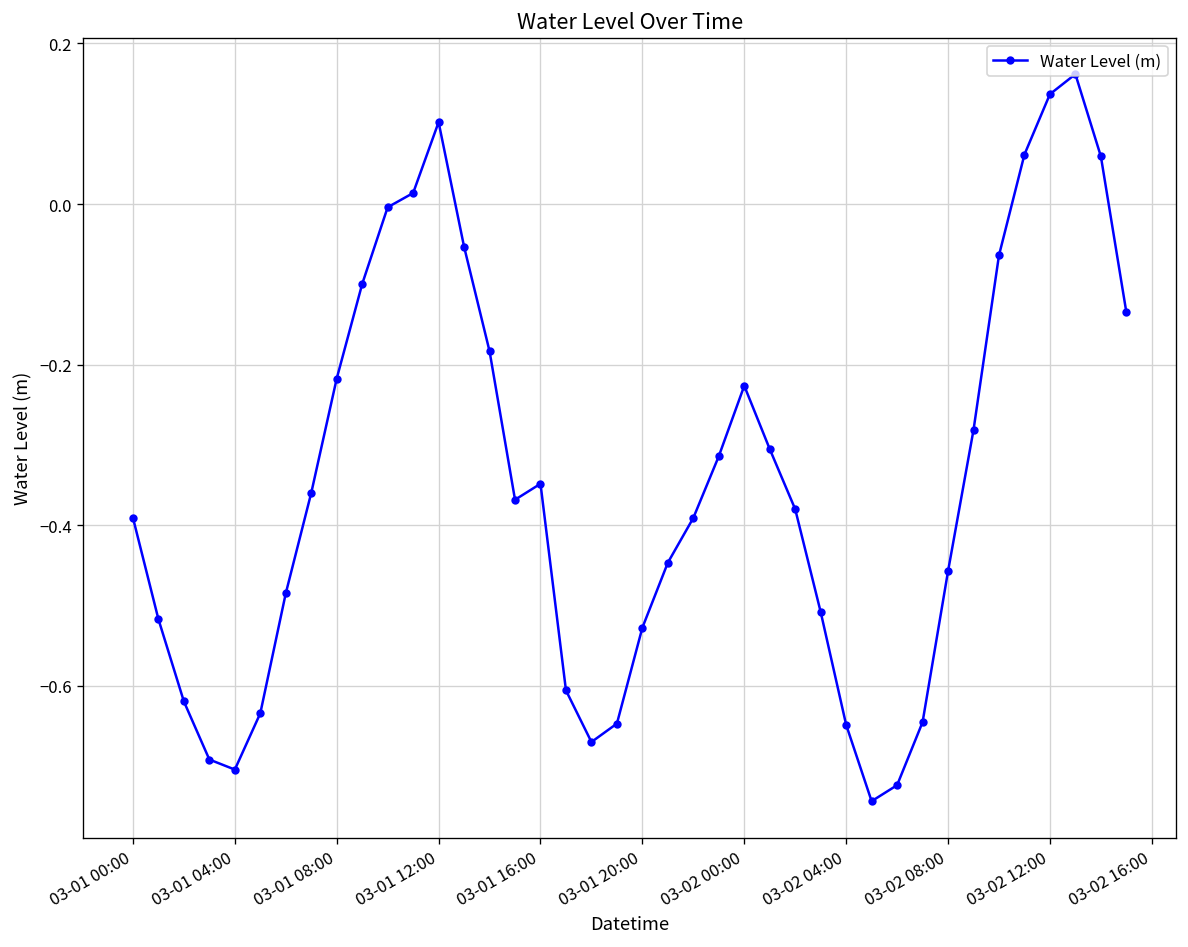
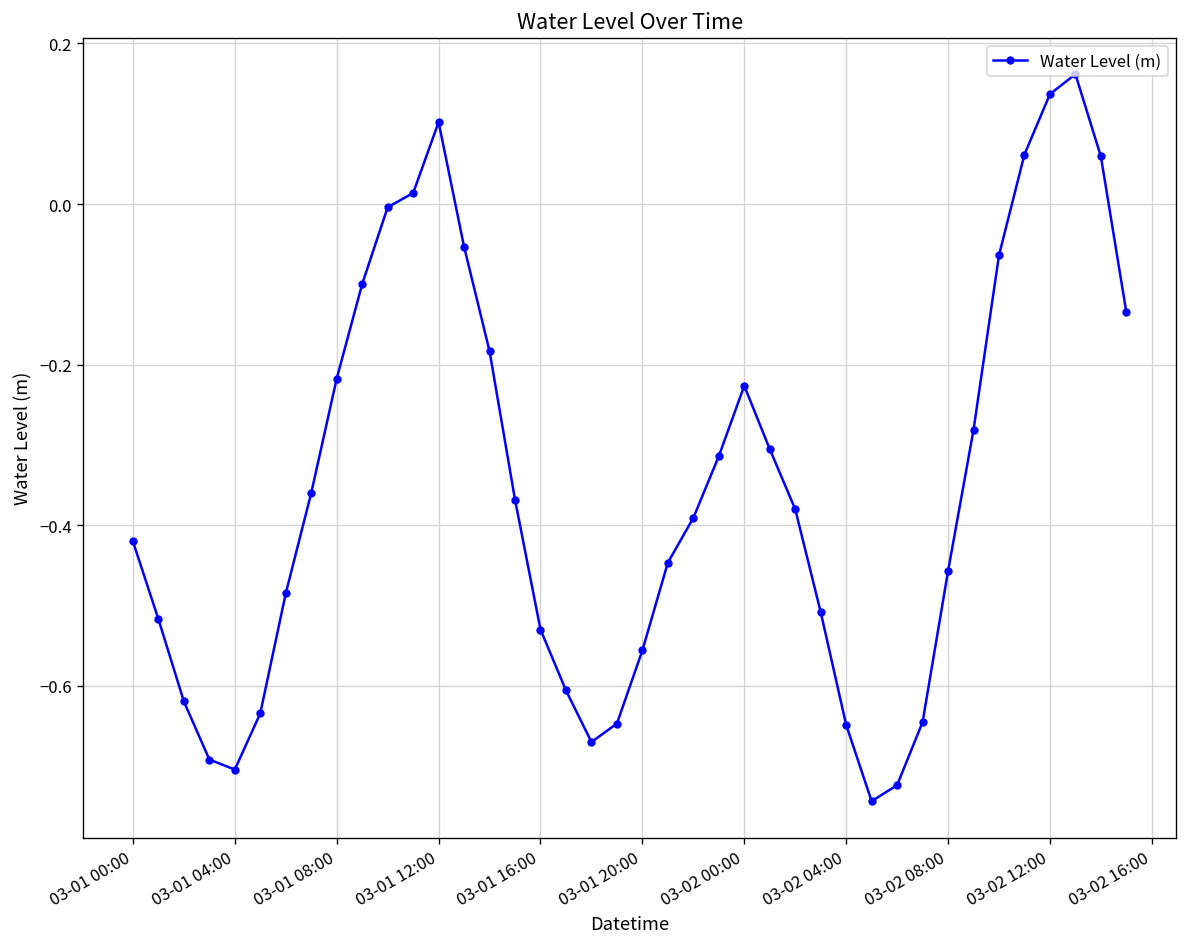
03-01 00:00: -0.39 -> -0.42
03-01 16:00: -0.35 -> -0.53
03-01 20:00: -0.53 -> -0.56
